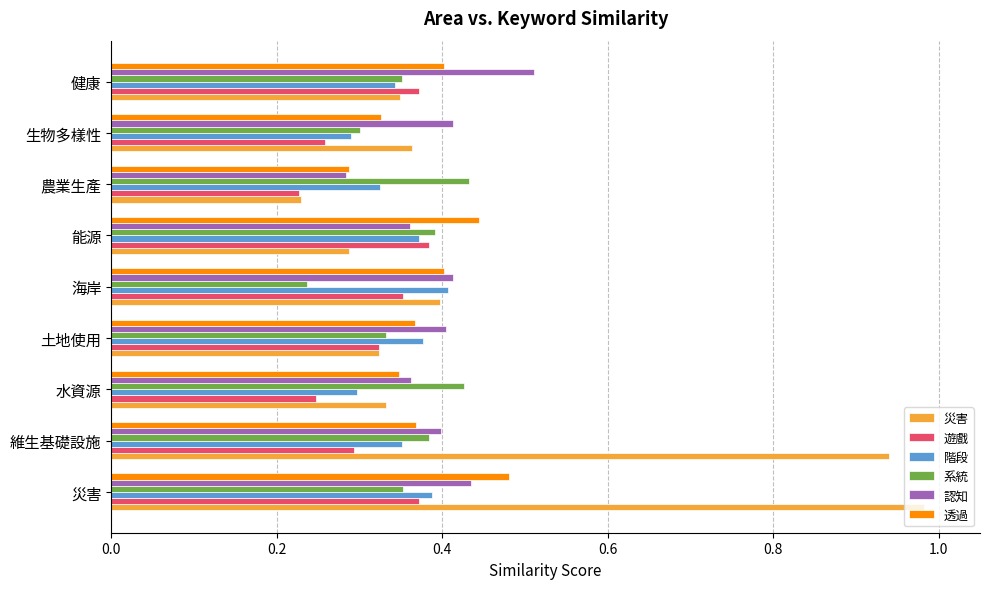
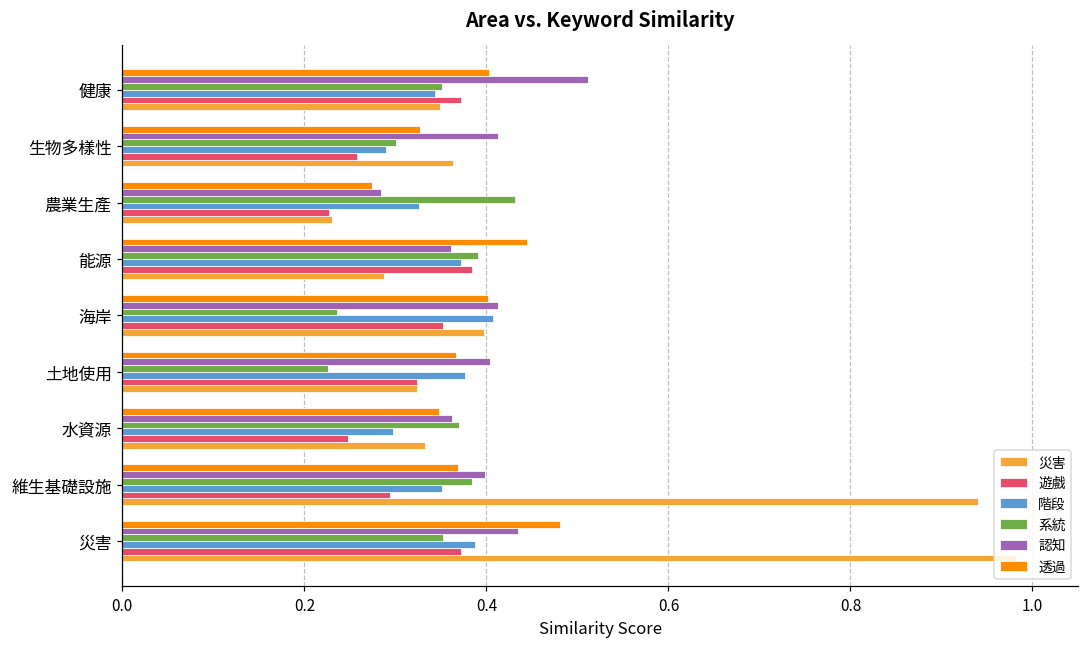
透過, 農業生產: 0.29 -> 0.27
系統, 土地使用: 0.33 -> 0.23
系統, 水資源: 0.43 -> 0.37
